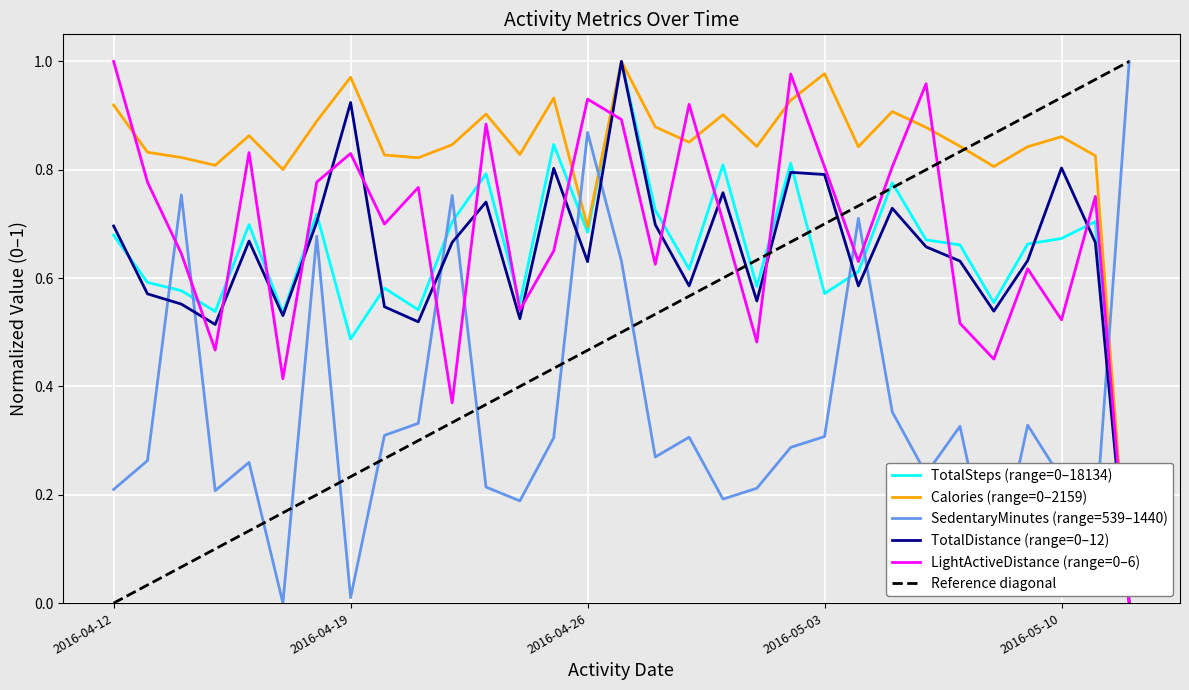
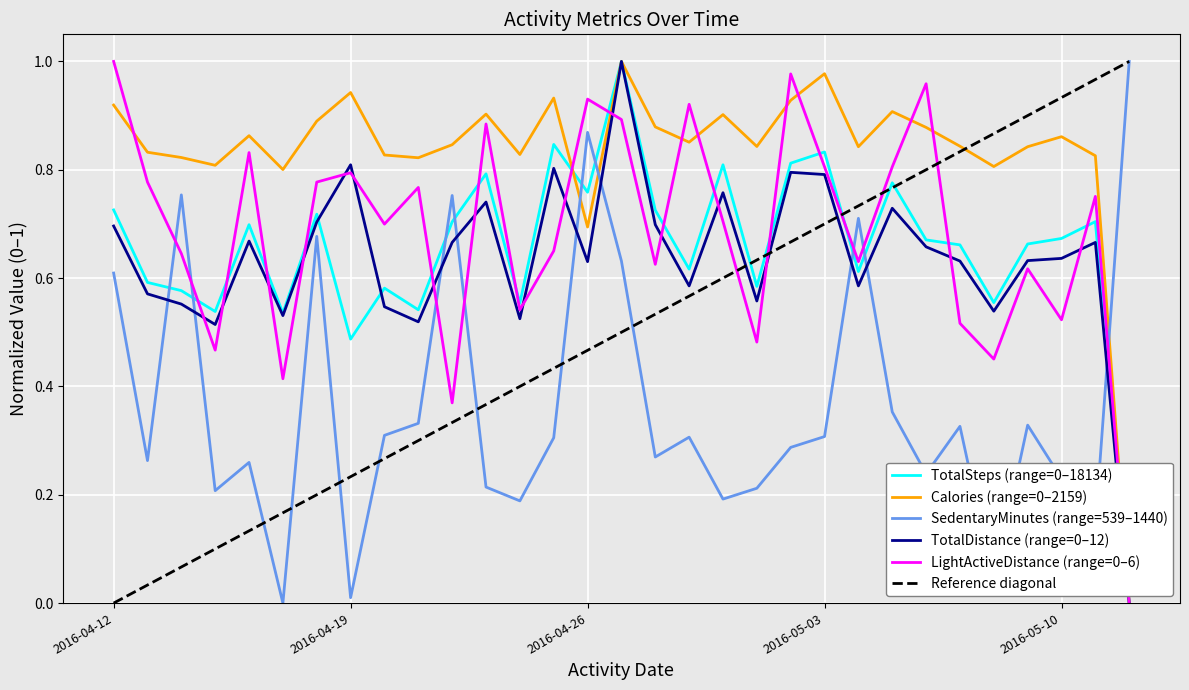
TotalSteps (range=0–18134), 2016-04-12: 0.68 -> 0.73
SedentaryMinutes (range=539–1440), 2016-04-12: 0.21 -> 0.61
Calories (range=0–2159), 2016-04-19: 0.97 -> 0.94
TotalDistance (range=0–12), 2016-04-19: 0.92 -> 0.81
LightActiveDistance (range=0–6), 2016-04-19: 0.83 -> 0.79
TotalSteps (range=0–18134), 2016-04-26: 0.68 -> 0.76
TotalSteps (range=0–18134), 2016-05-03: 0.57 -> 0.83
TotalDistance (range=0–12), 2016-05-10: 0.80 -> 0.64
